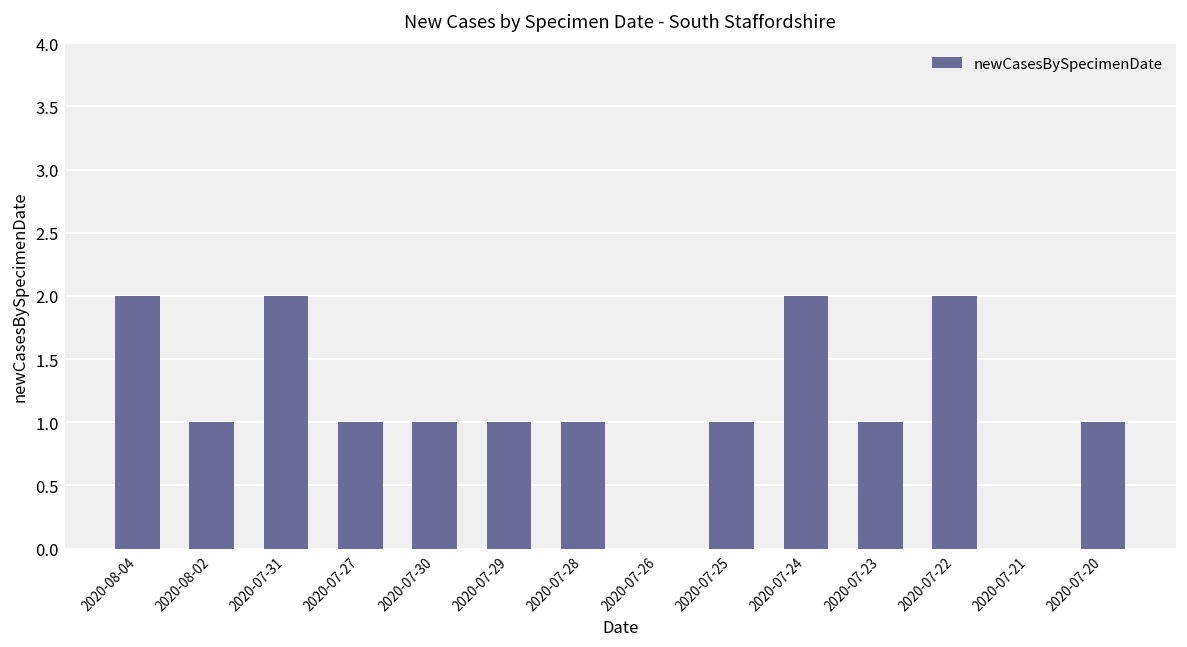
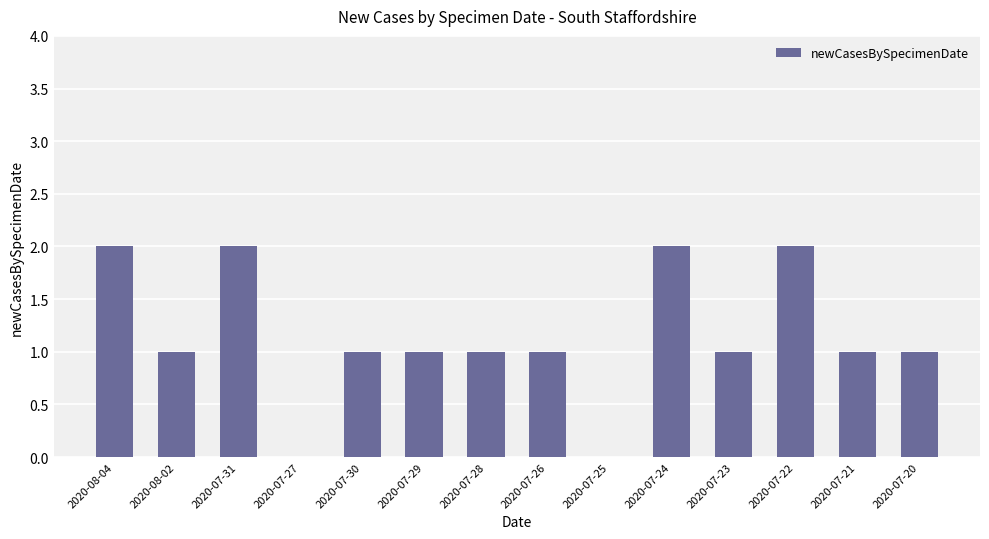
2020-07-27: 1 -> 0
2020-07-26: 0 -> 1
2020-07-25: 1 -> 0
2020-07-21: 0 -> 1
